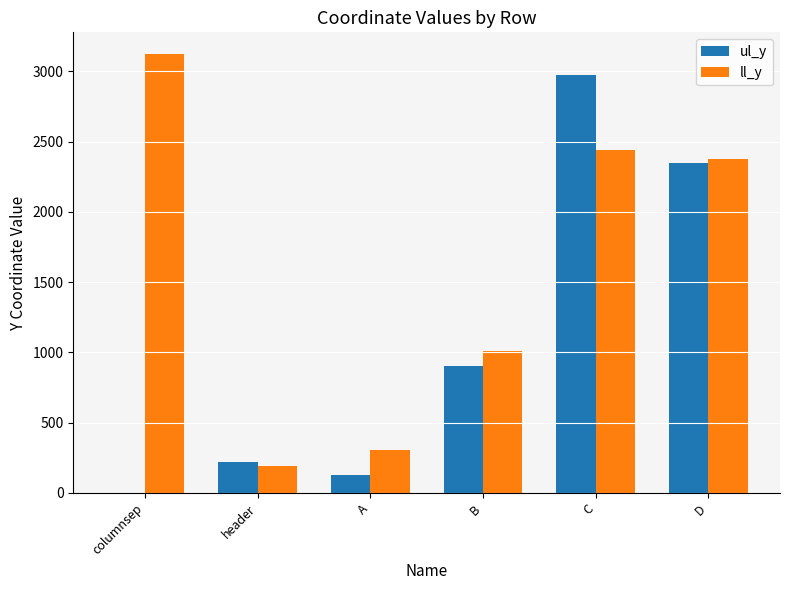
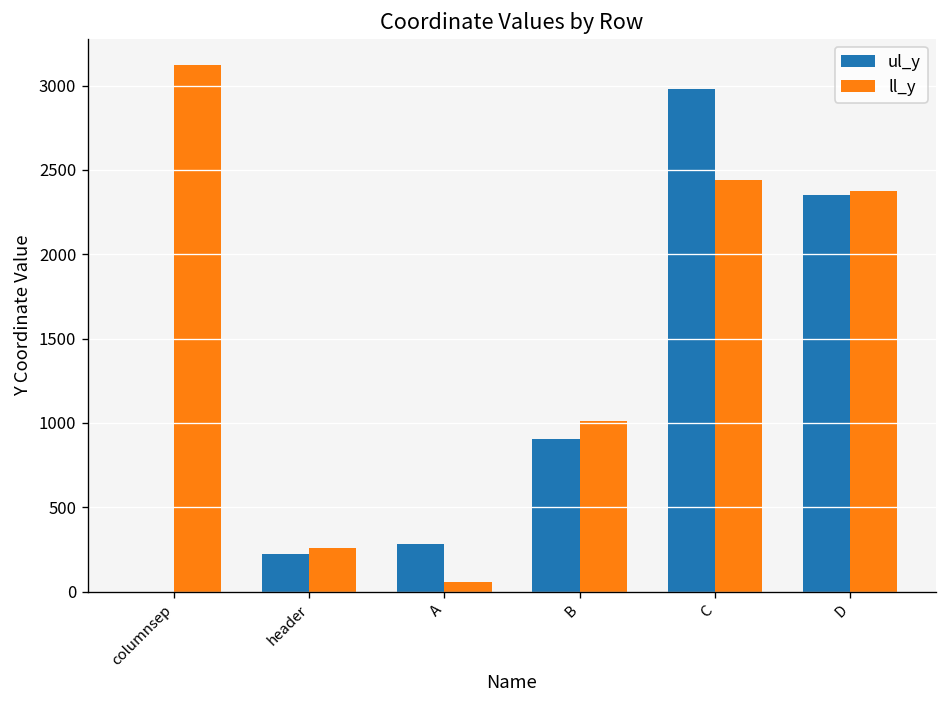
ll_y, header: 190 -> 260
ul_y, A: 120 -> 280
ll_y, A: 310 -> 60
